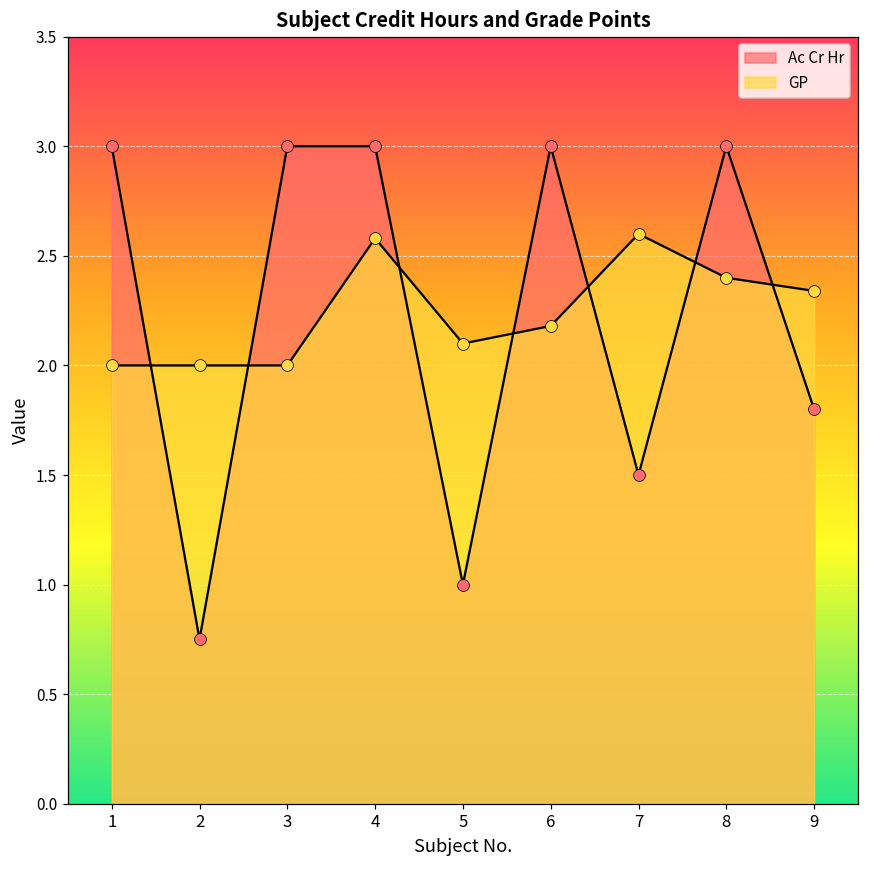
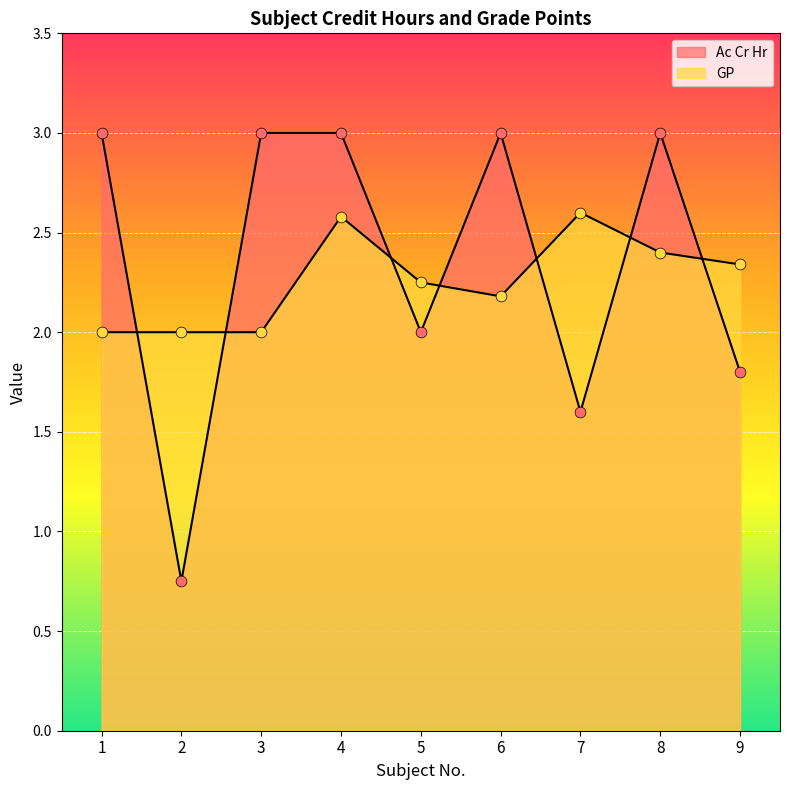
Ac Cr Hr, 5: 1 -> 2
GP, 5: 2.10 -> 2.25
Ac Cr Hr, 7: 1.5 -> 1.6
